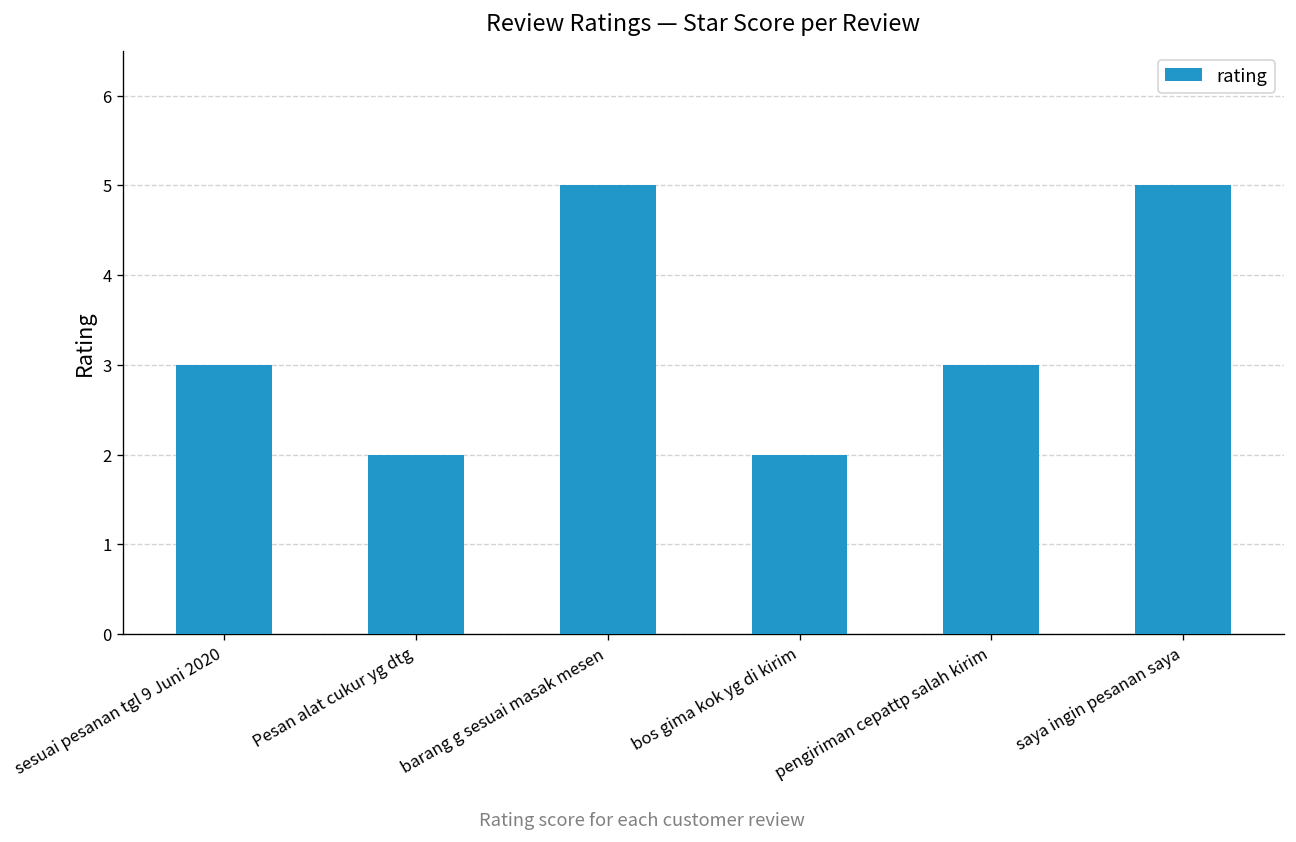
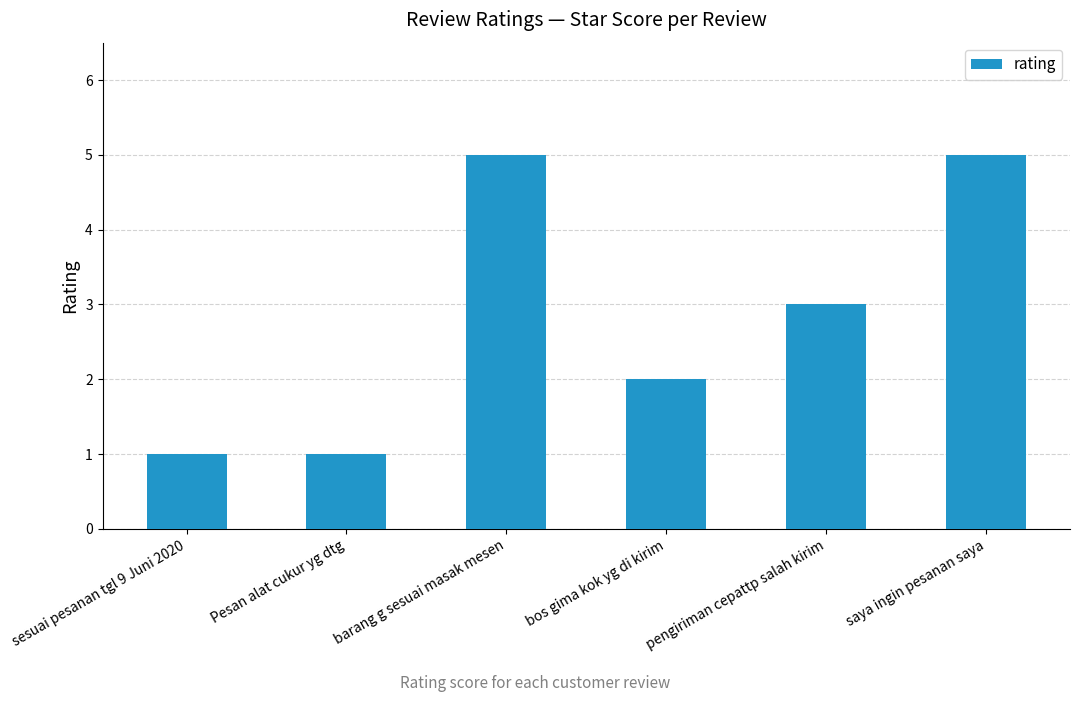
sesuai pesanan tgl 9 Juni 2020: 3 -> 1
Pesan alat cukur yg dtg: 2 -> 1
